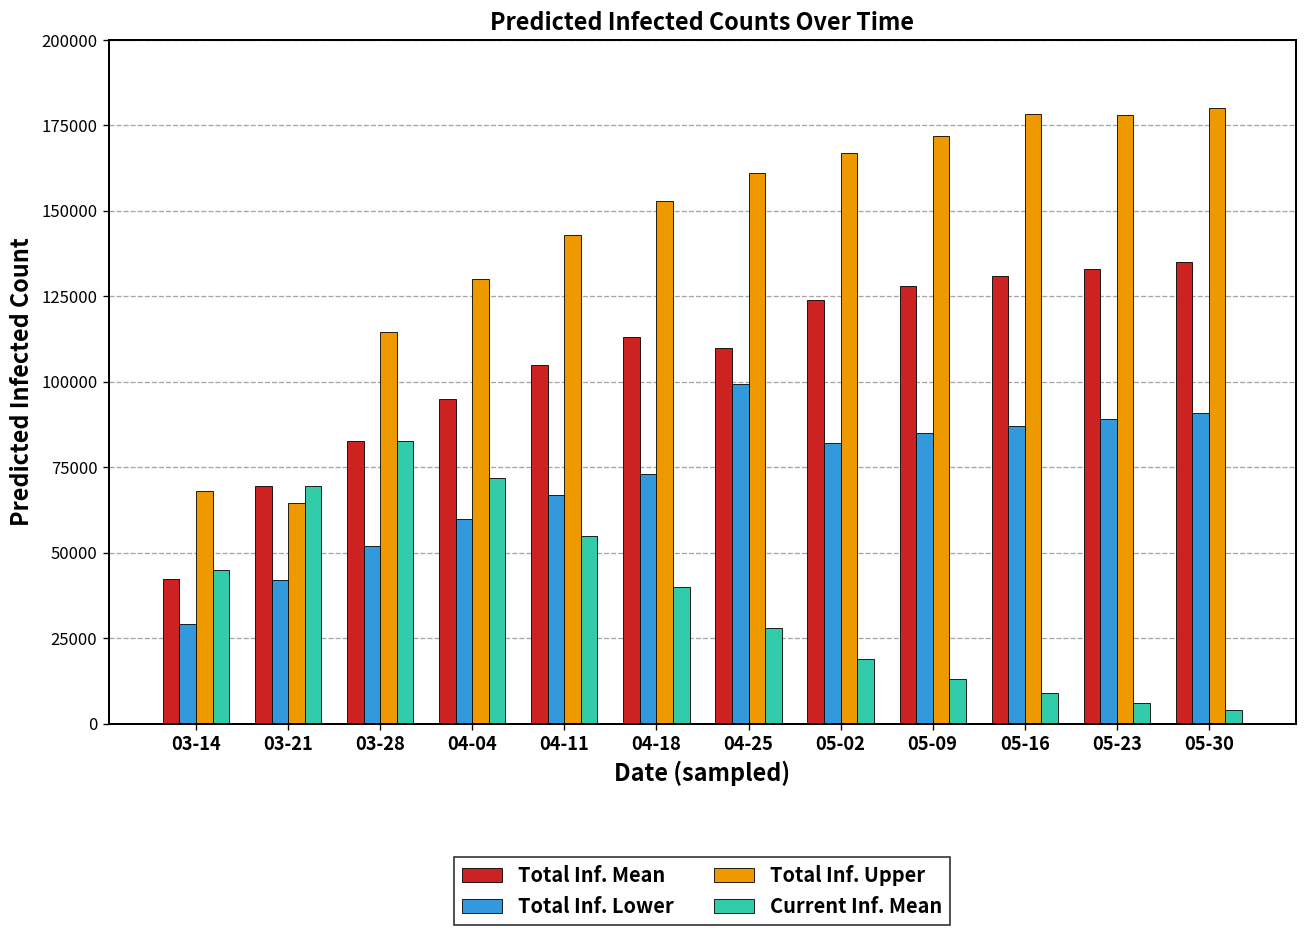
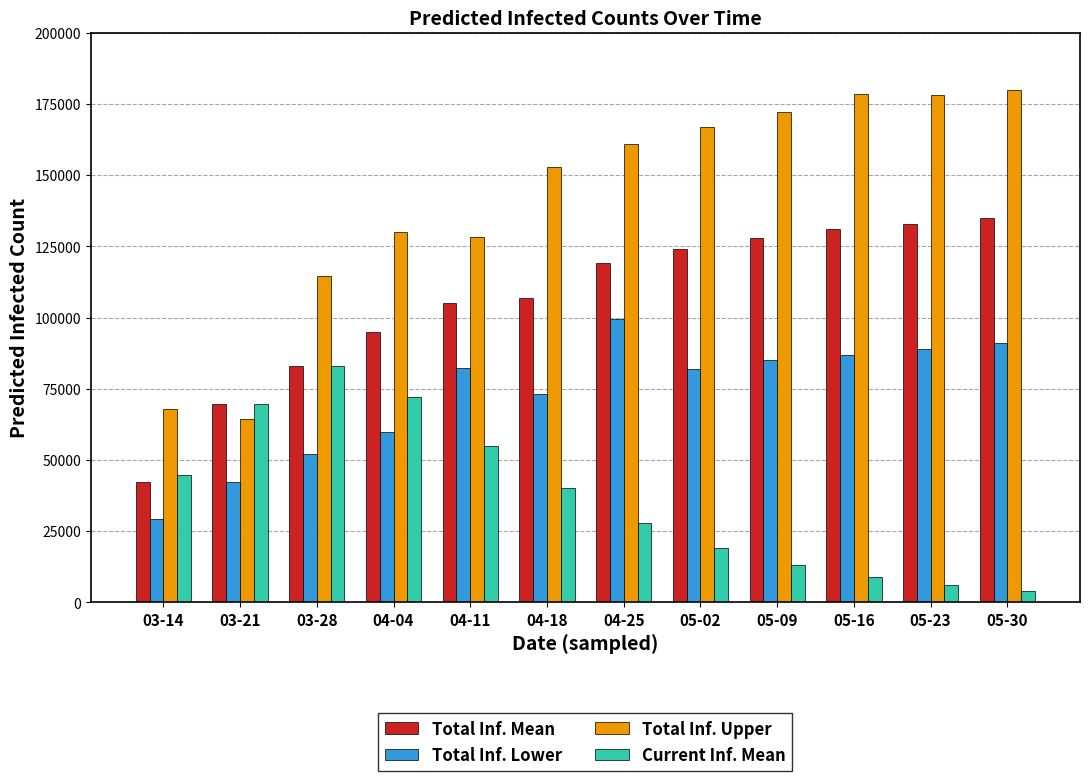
Total Inf. Lower, 04-11: 67000 -> 82000
Total Inf. Upper, 04-11: 143000 -> 128000
Total Inf. Mean, 04-18: 113000 -> 107000
Total Inf. Mean, 04-25: 110000 -> 119000
